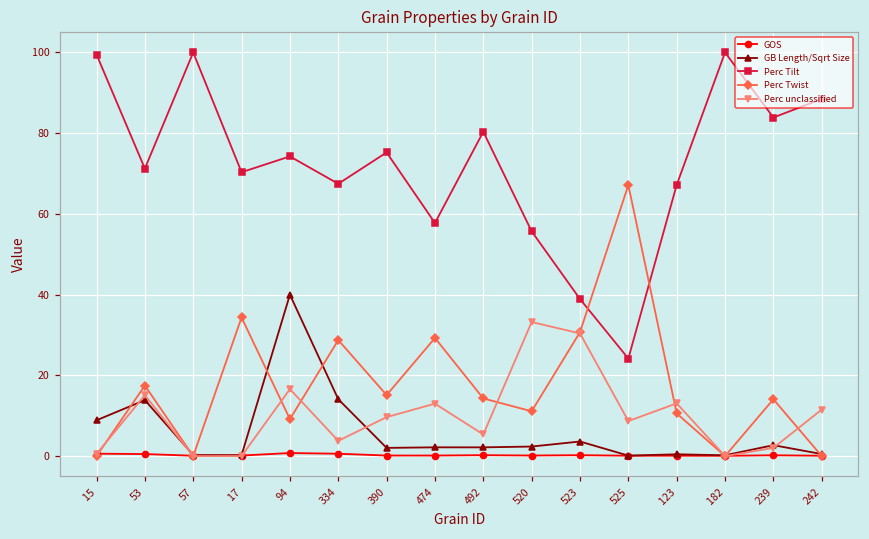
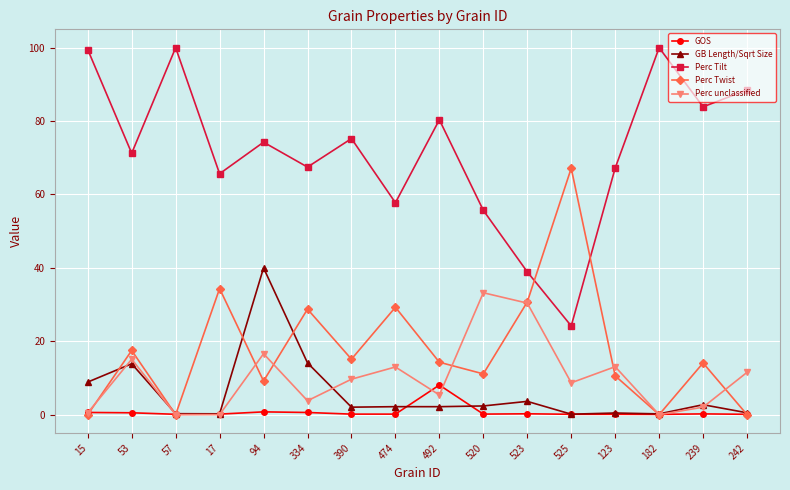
Perc Tilt, 17: 70 -> 66
GOS, 492: 0 -> 8
